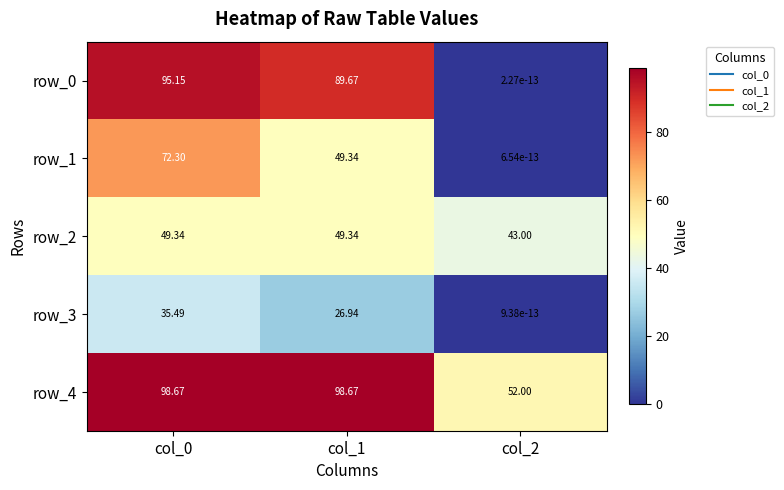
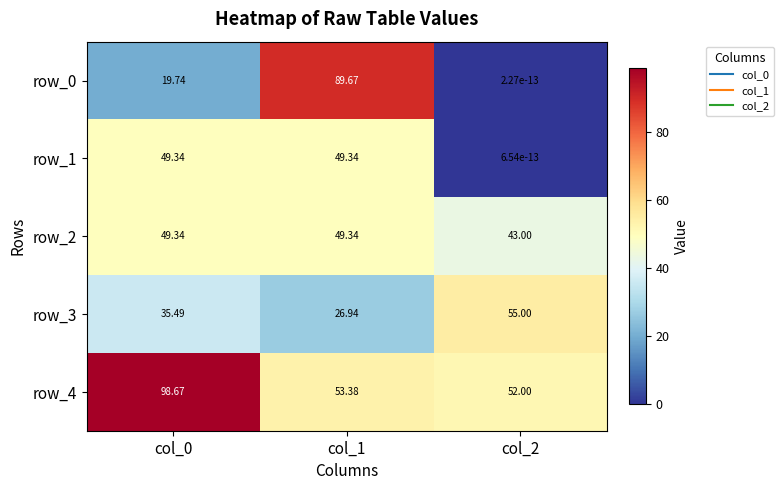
row_0, col_0: 95.15 -> 19.74
row_1, col_0: 72.30 -> 49.34
row_3, col_2: 9.38e-13 -> 55.00
row_4, col_1: 98.67 -> 53.38
